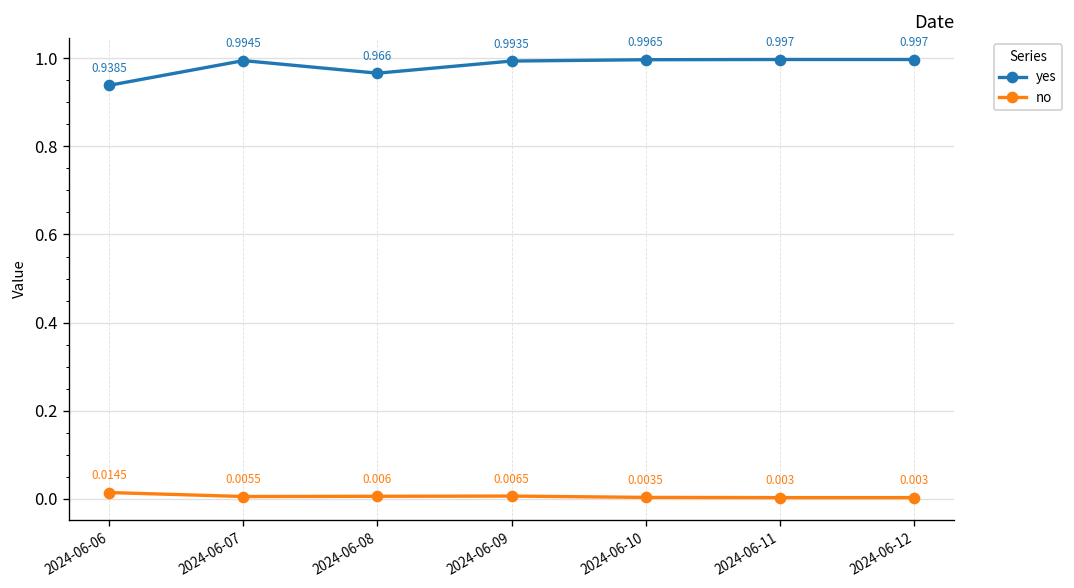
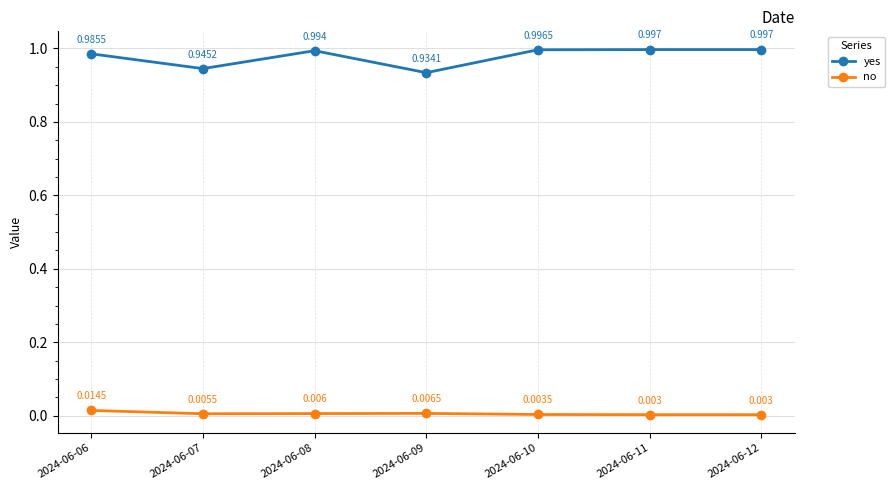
yes, 2024-06-06: 0.9385 -> 0.9855
yes, 2024-06-07: 0.9945 -> 0.9452
yes, 2024-06-08: 0.966 -> 0.994
yes, 2024-06-09: 0.9935 -> 0.9341
